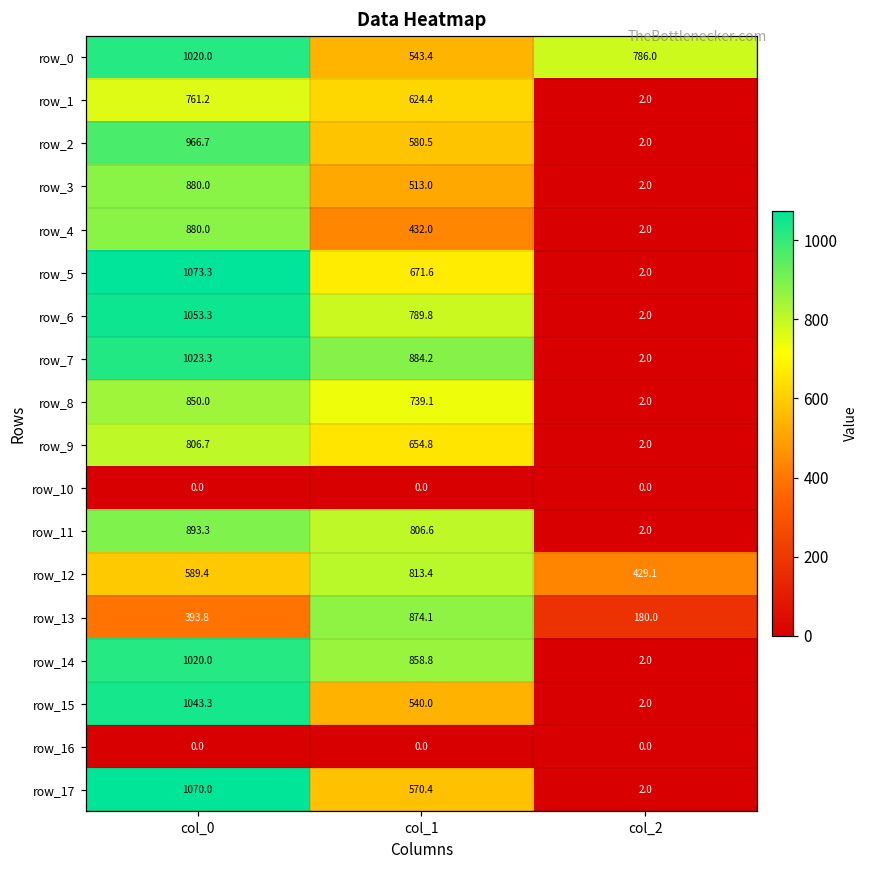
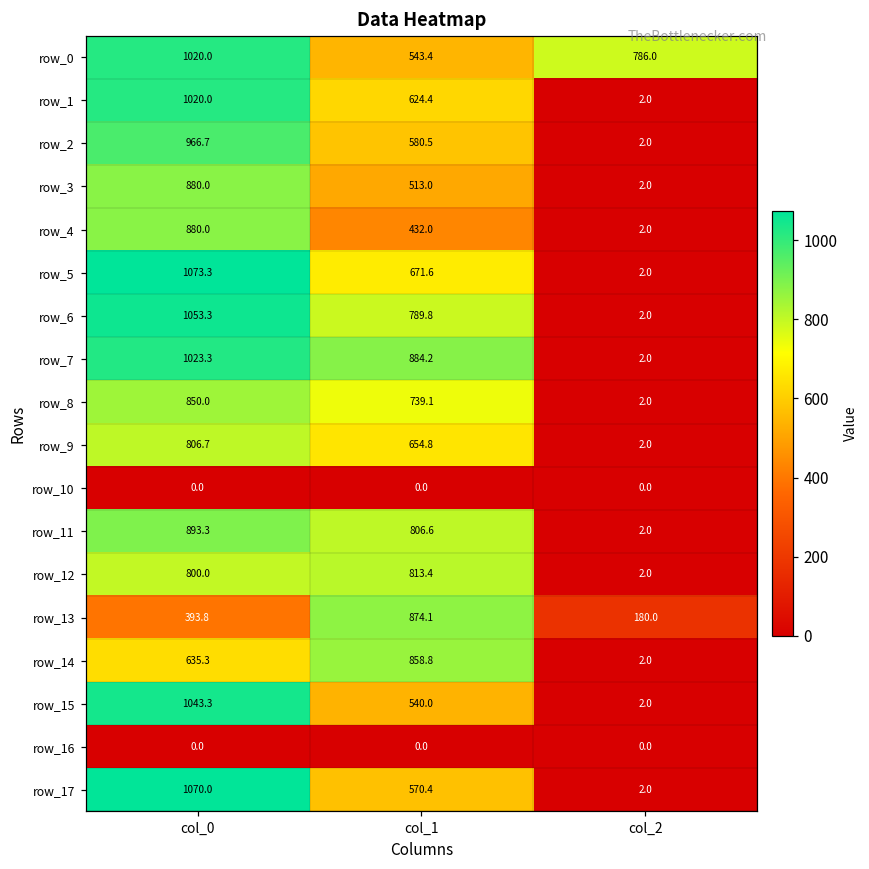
row_1, col_0: 761.2 -> 1020.0
row_12, col_0: 589.4 -> 800.0
row_12, col_2: 429.1 -> 2.0
row_14, col_0: 1020.0 -> 635.3
